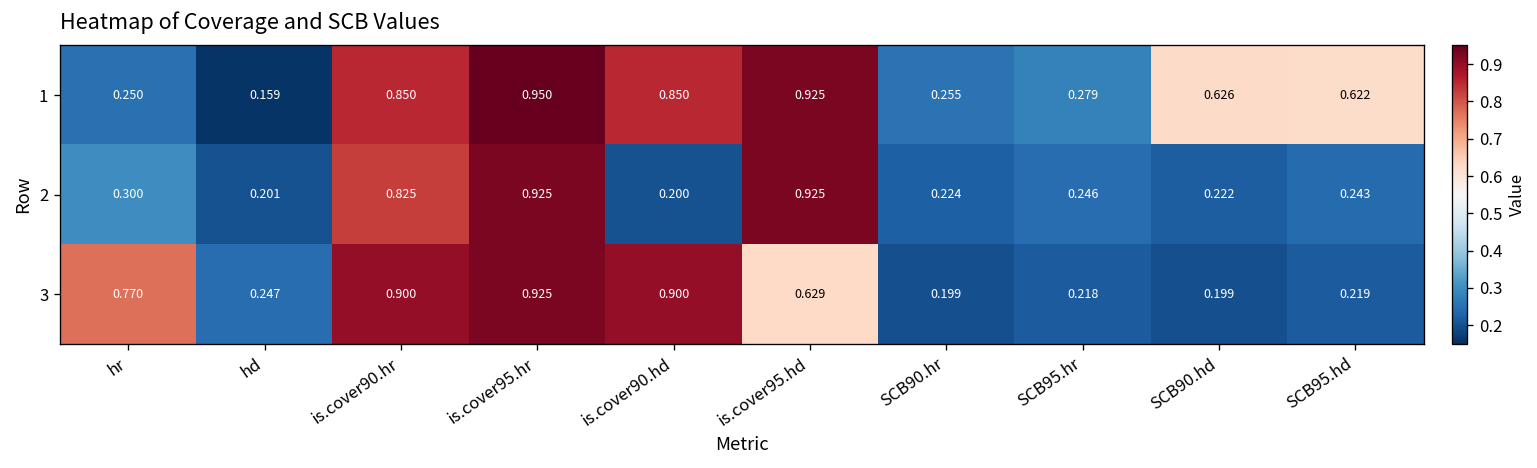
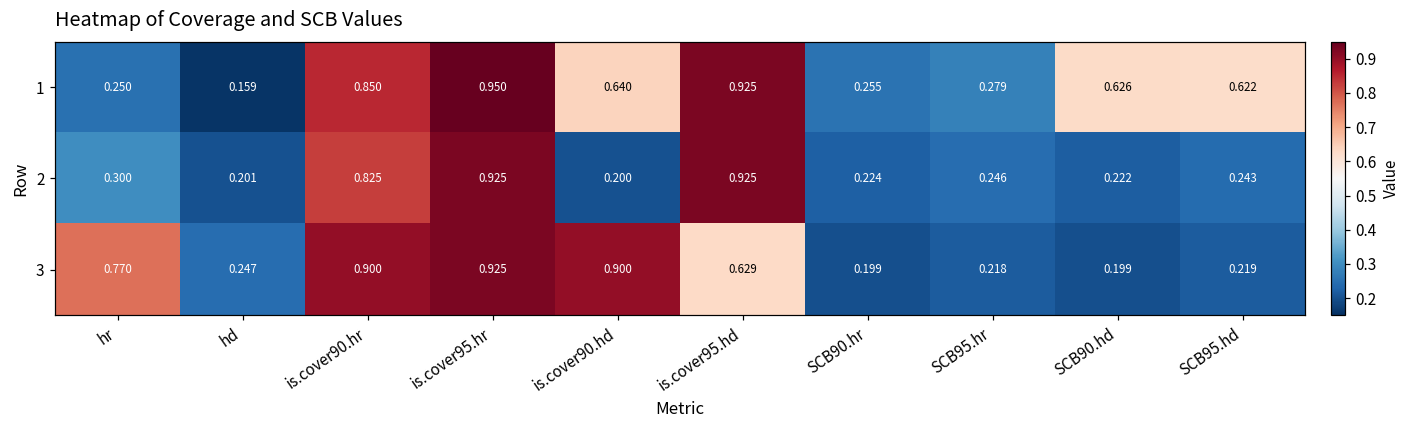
1, is.cover90.hd: 0.850 -> 0.640
